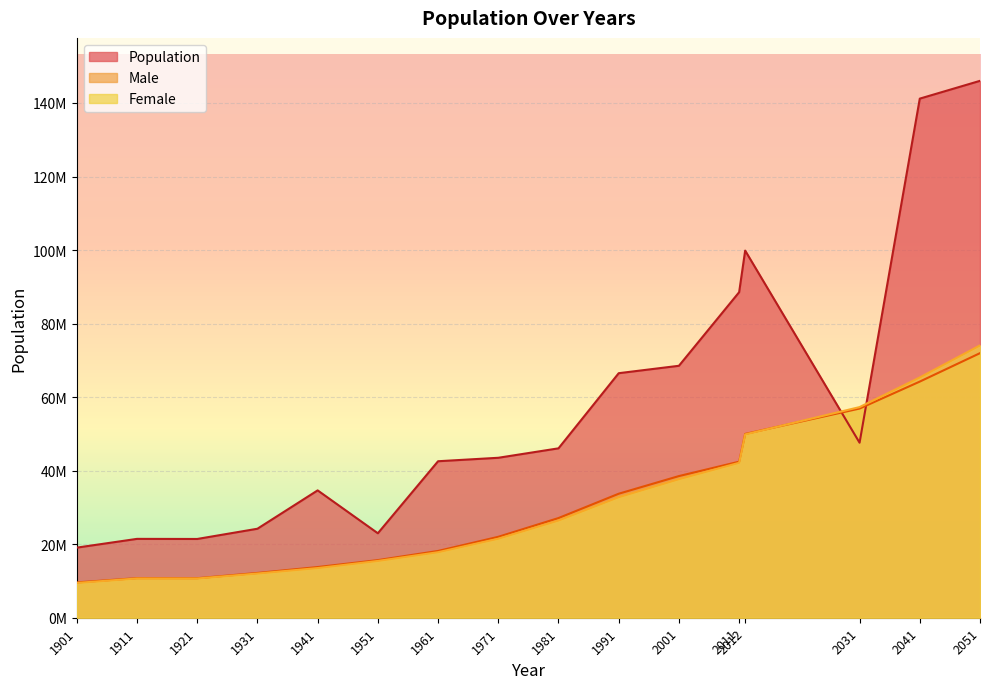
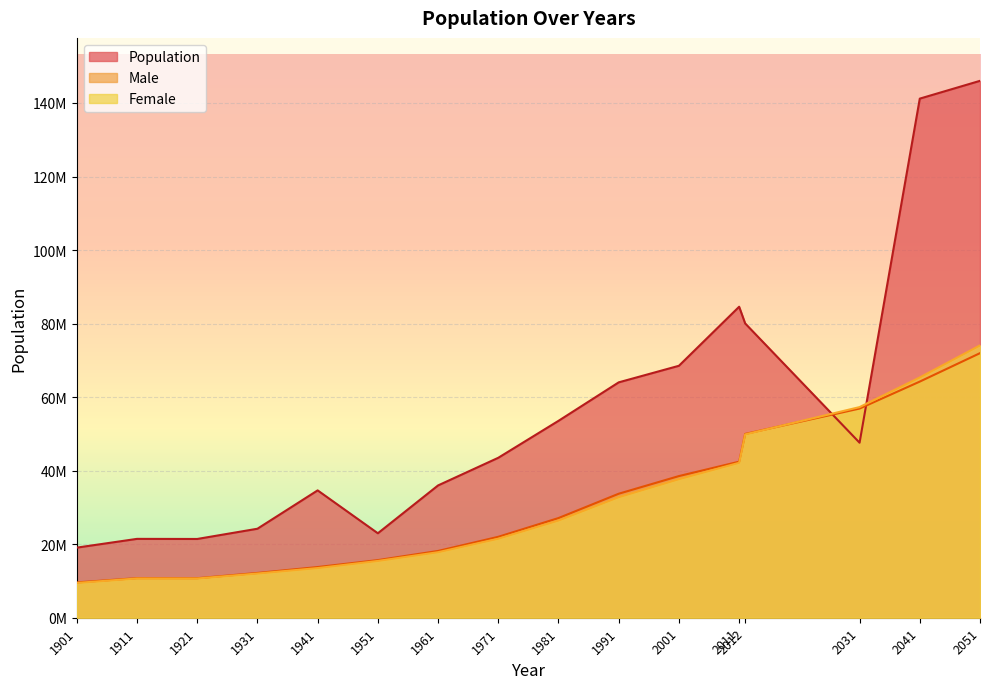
Population, 1961: 43000000 -> 36000000
Population, 1981: 46000000 -> 54000000
Population, 1991: 67000000 -> 64000000
Population, 2011: 89000000 -> 85000000
Population, 2012: 100000000 -> 80000000
